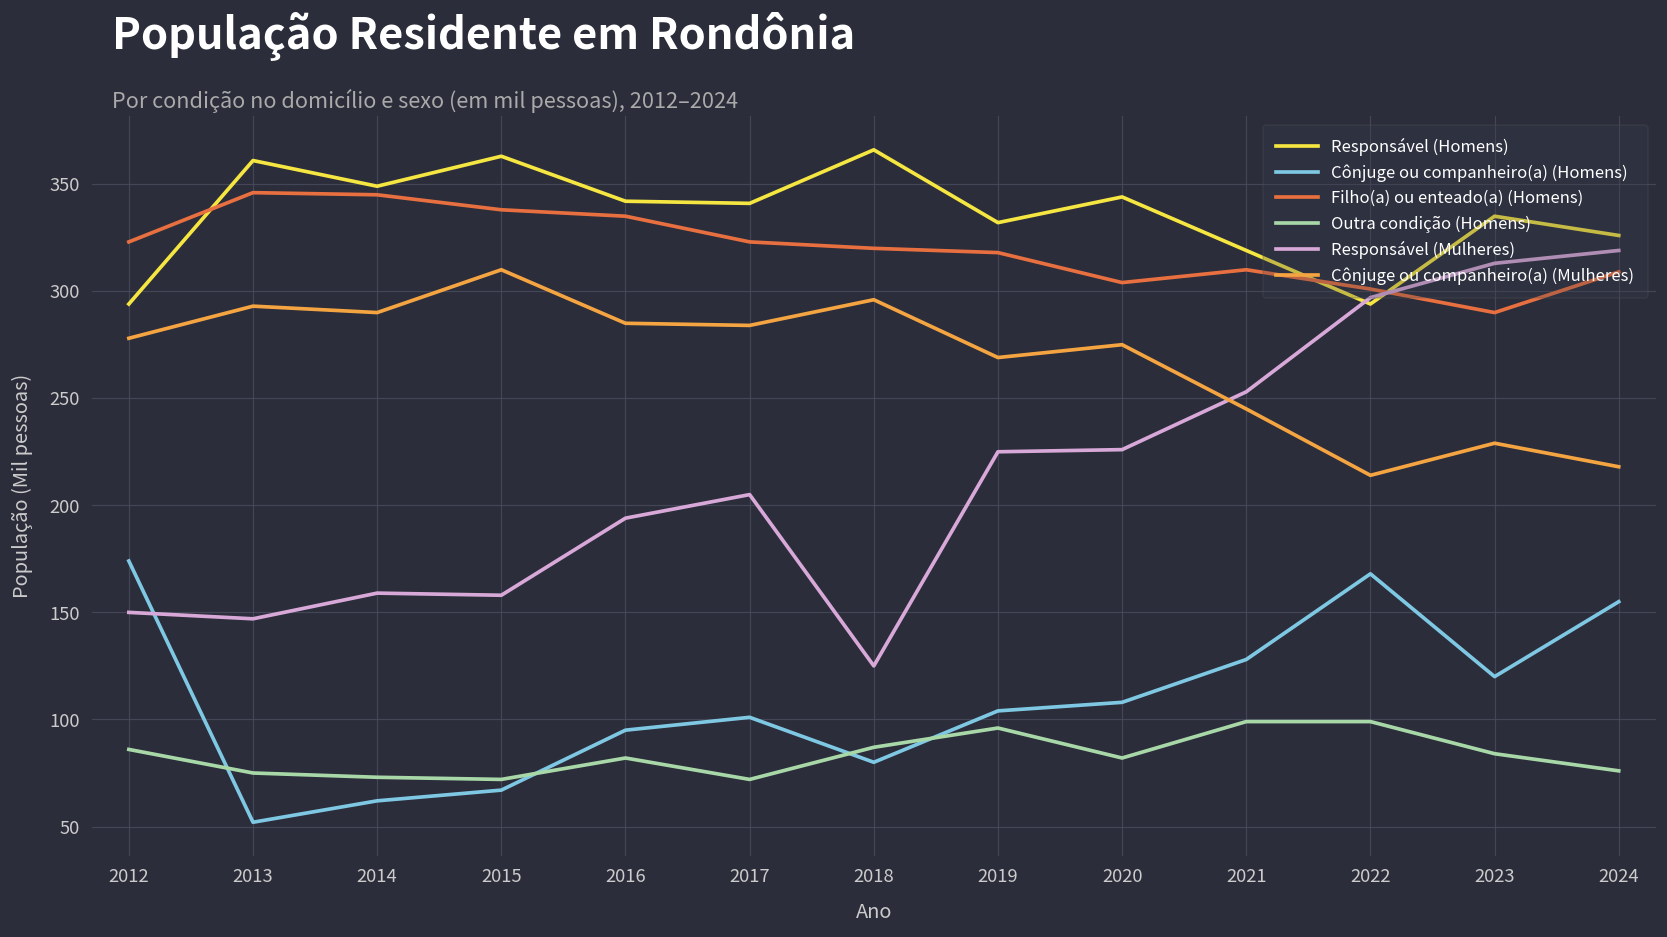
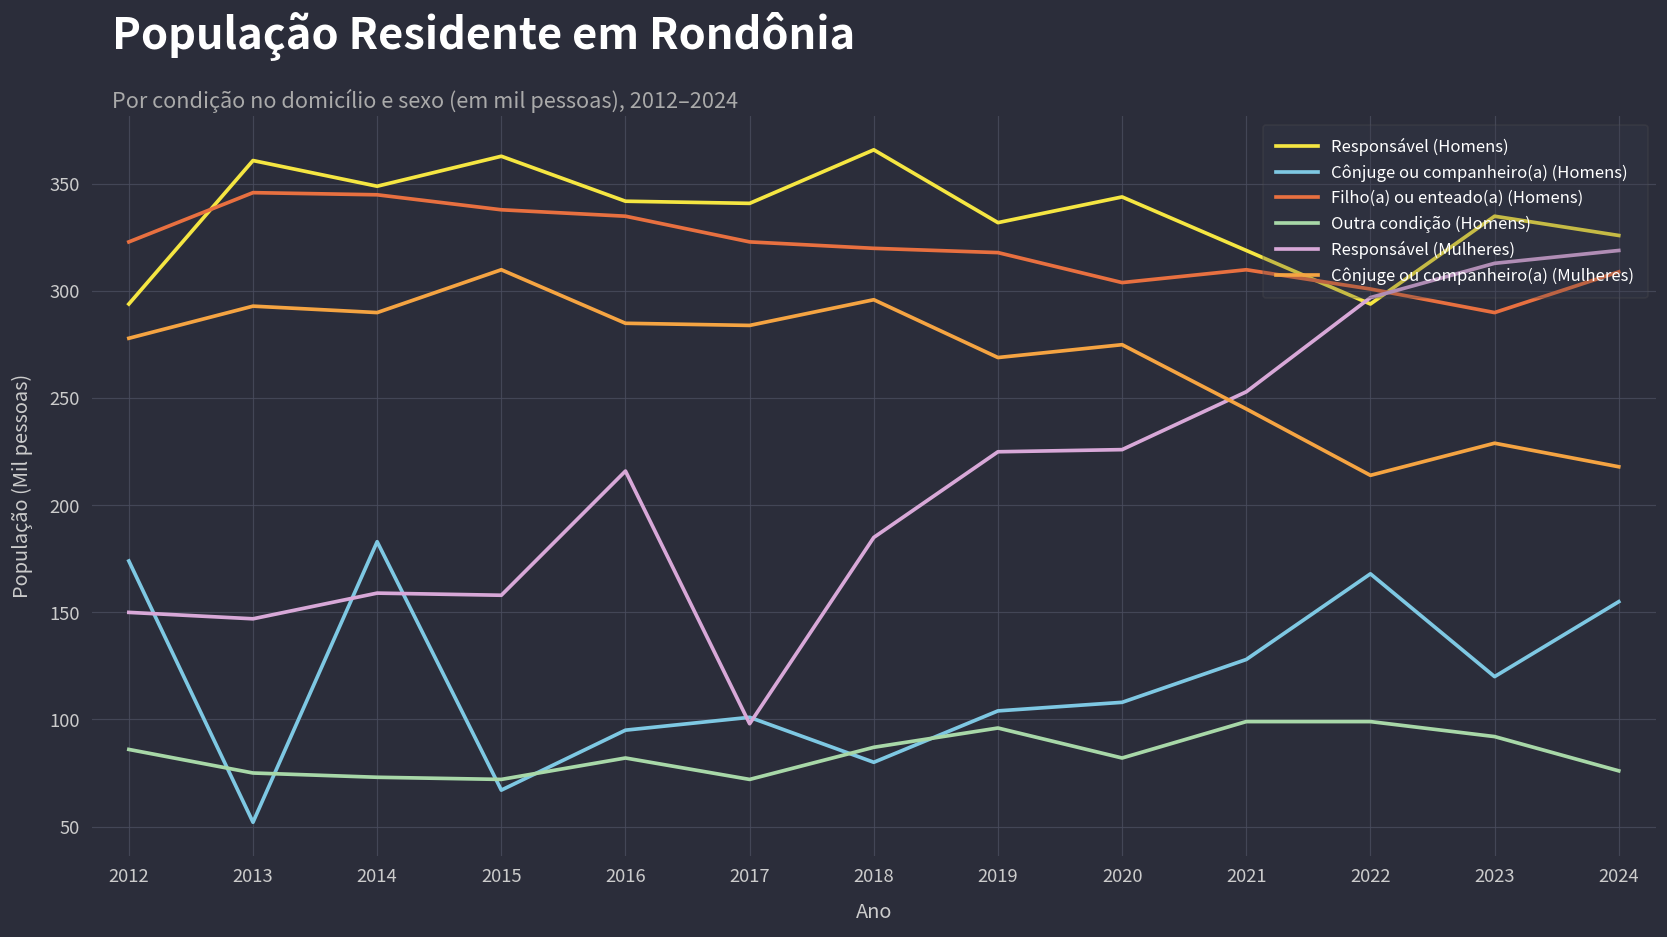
Cônjuge ou companheiro(a) (Homens), 2014: 62 -> 183
Responsável (Mulheres), 2016: 194 -> 216
Responsável (Mulheres), 2017: 205 -> 98
Responsável (Mulheres), 2018: 125 -> 185
Outra condição (Homens), 2023: 84 -> 92
